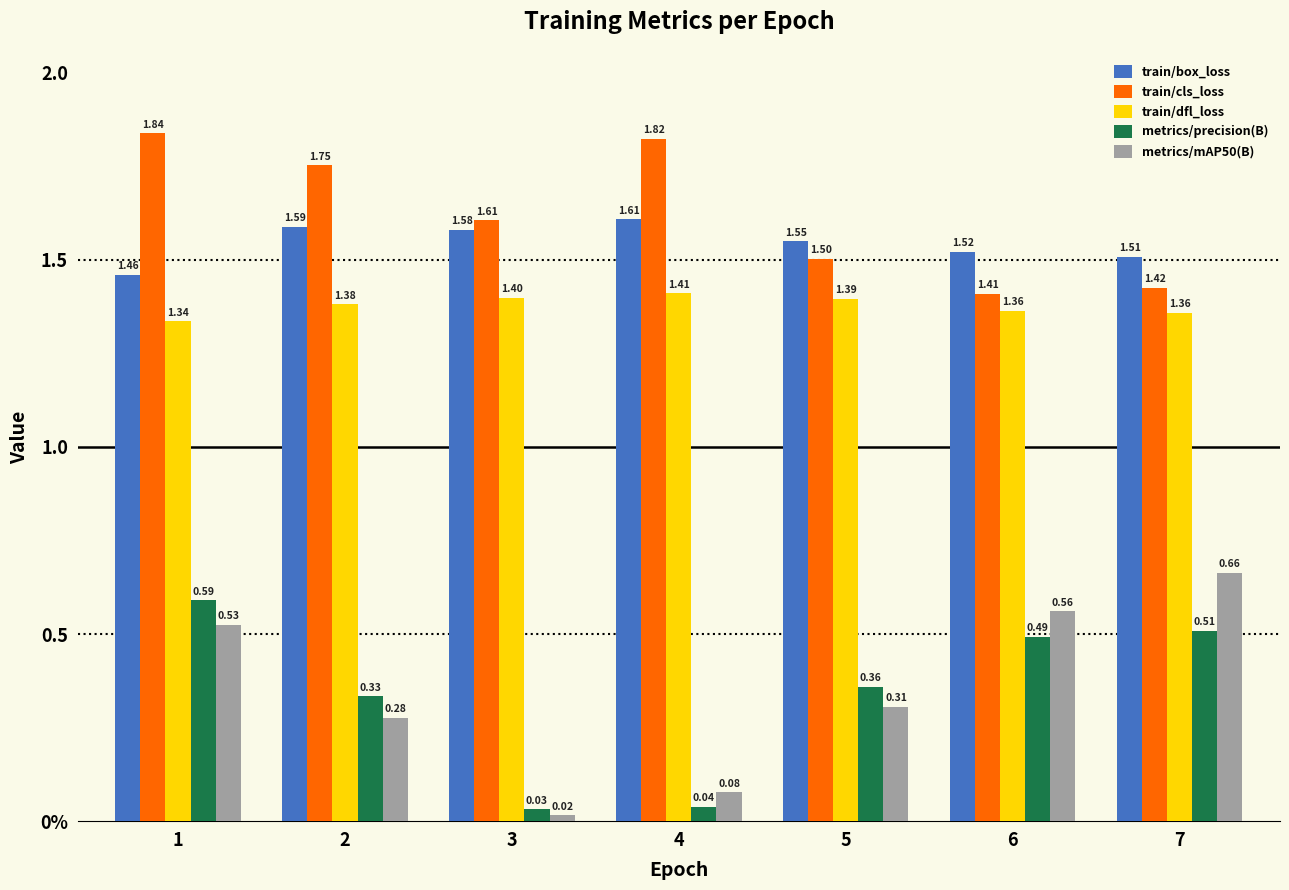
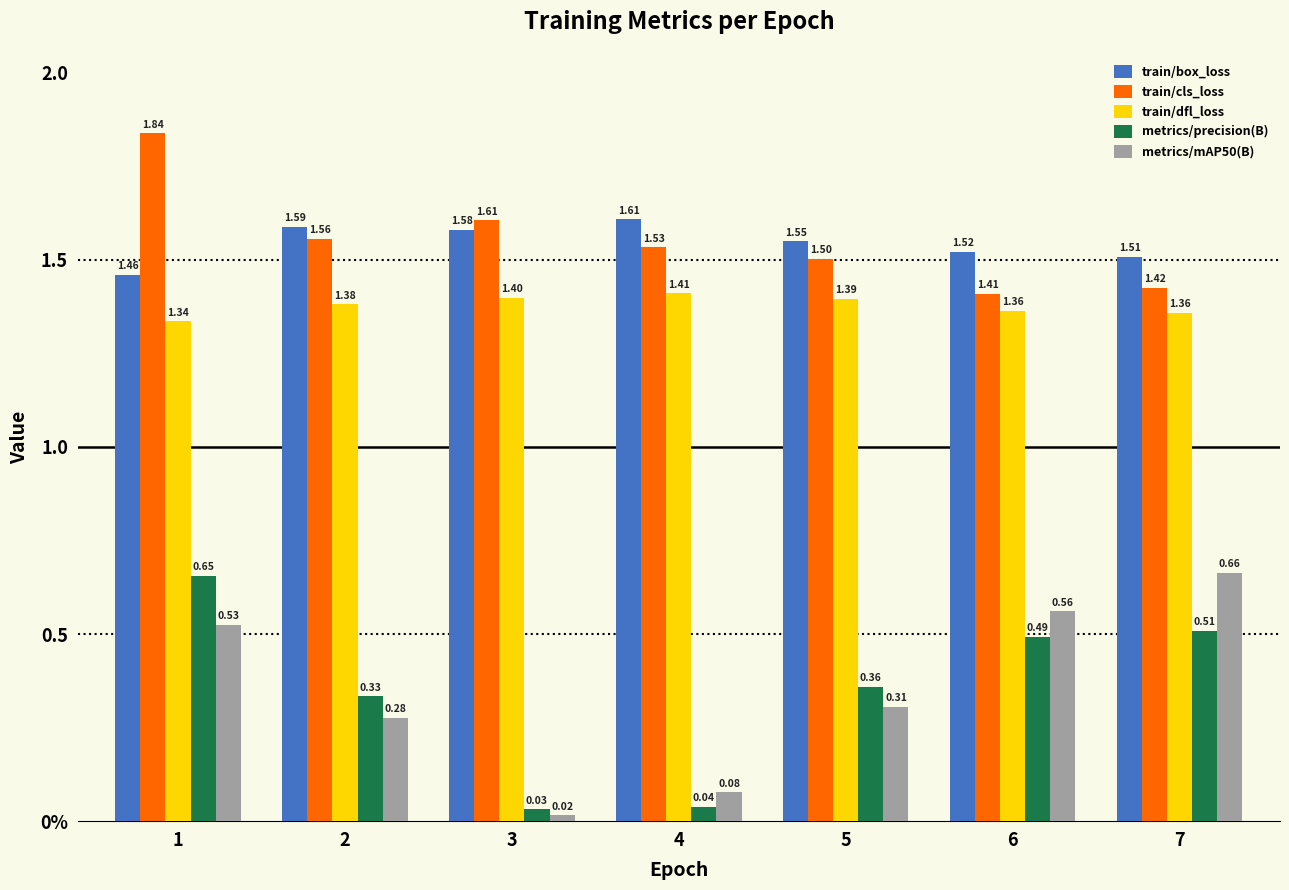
metrics/precision(B), 1: 0.59 -> 0.65
train/cls_loss, 2: 1.75 -> 1.56
train/cls_loss, 4: 1.82 -> 1.53
